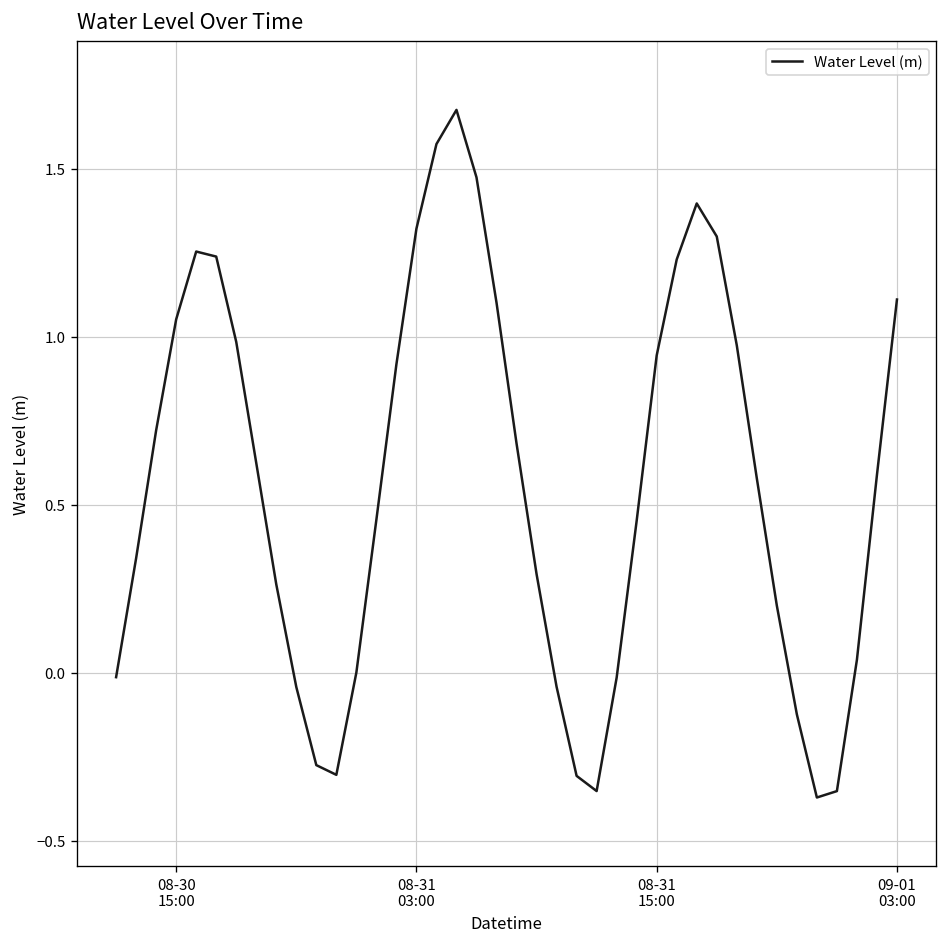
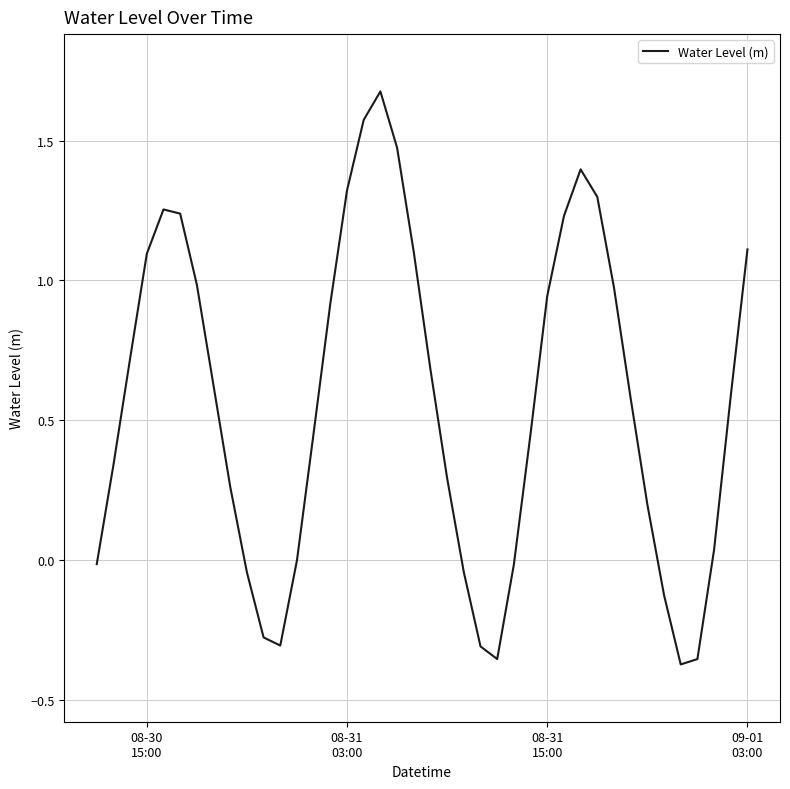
08-30 15:00: 1.05 -> 1.10
